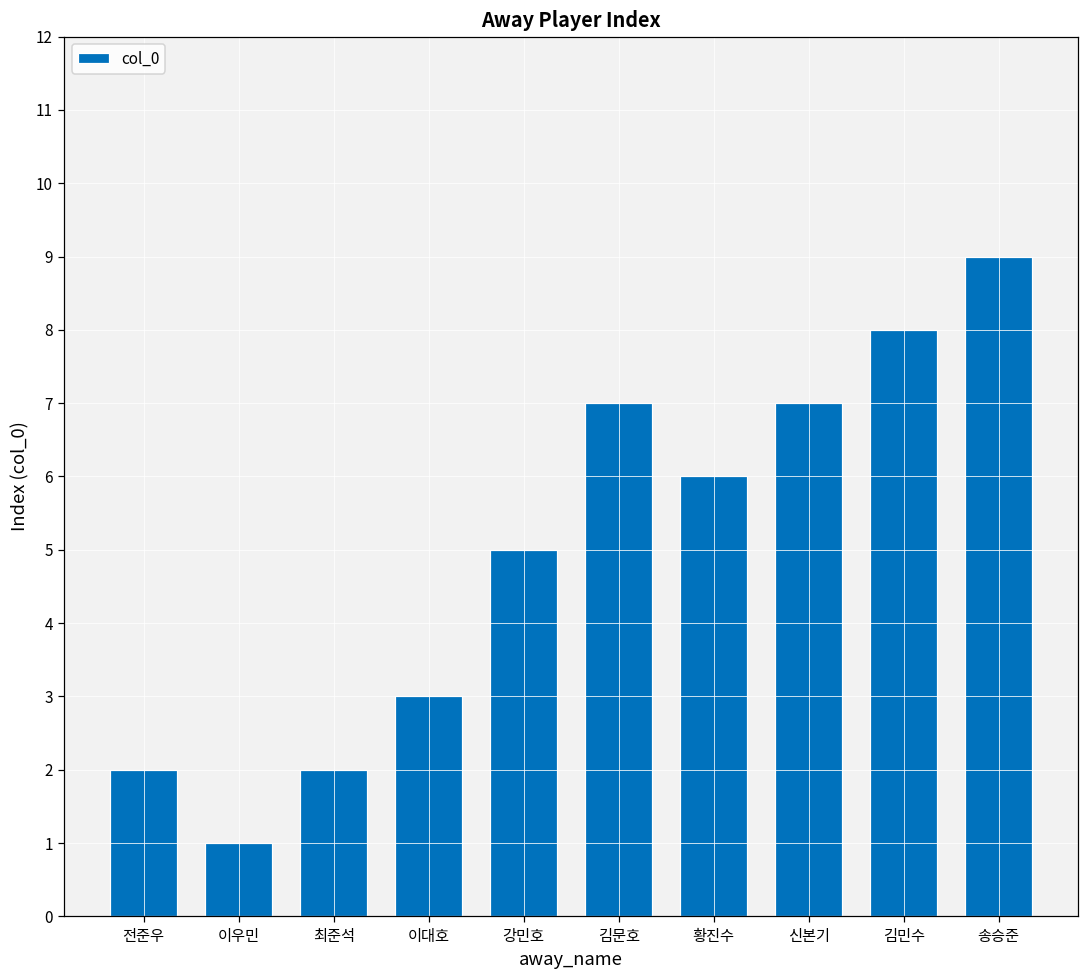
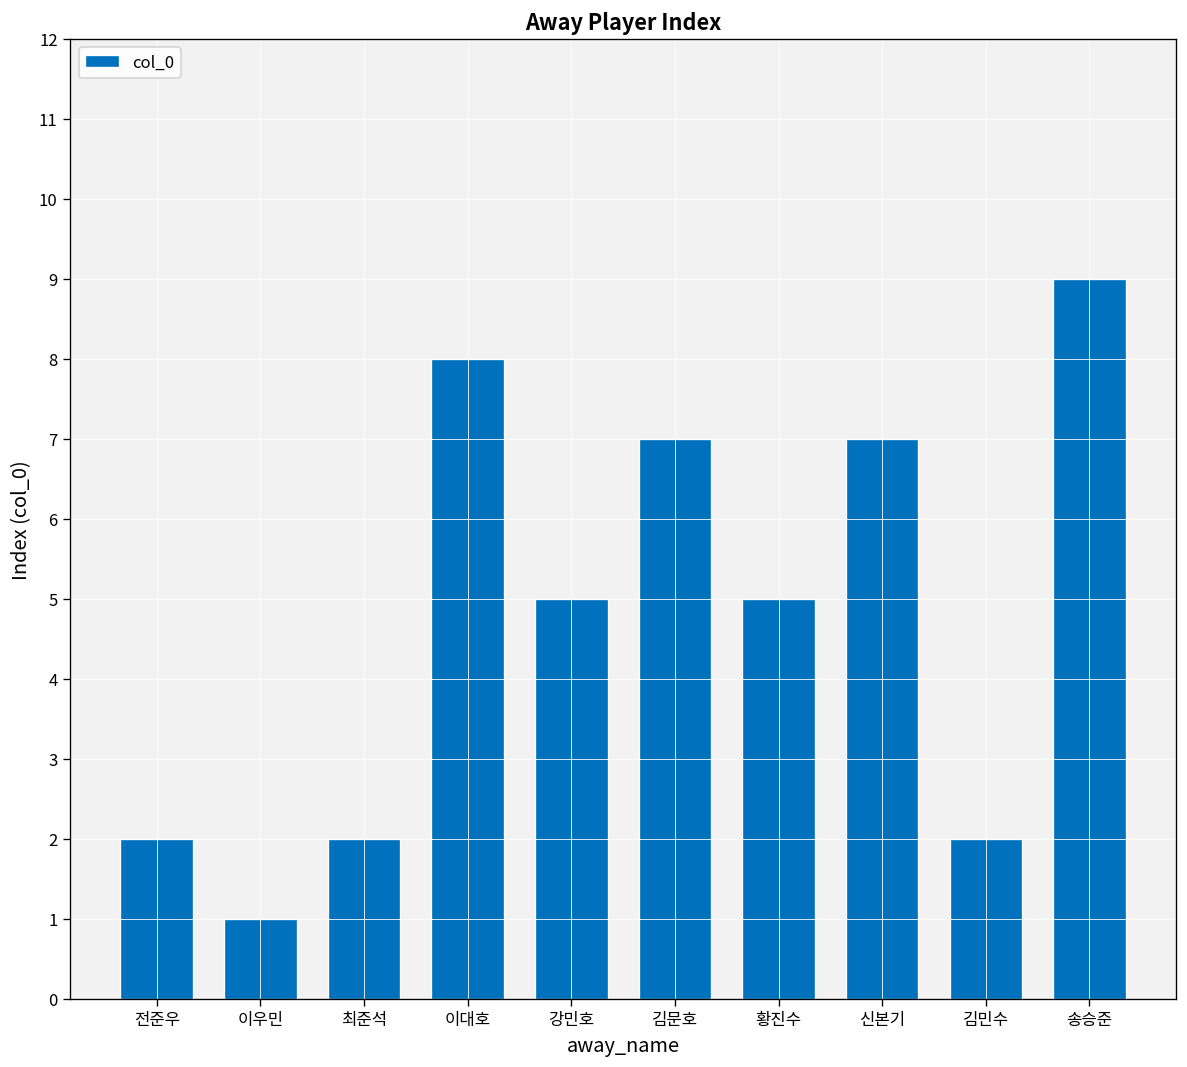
이대호: 3 -> 8
황진수: 6 -> 5
김민수: 8 -> 2
